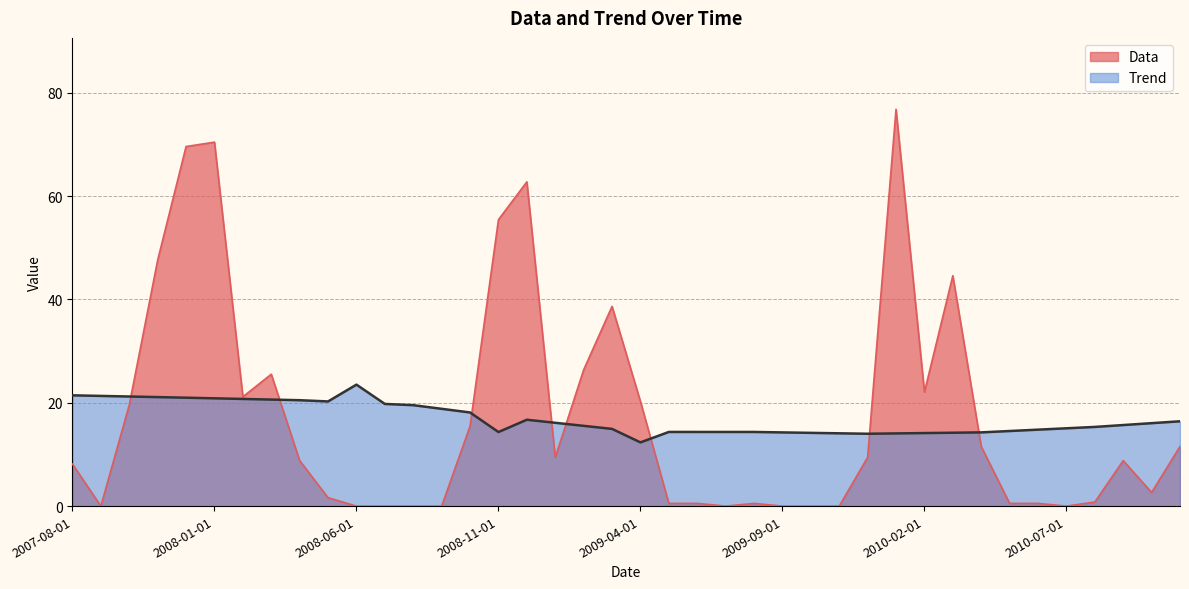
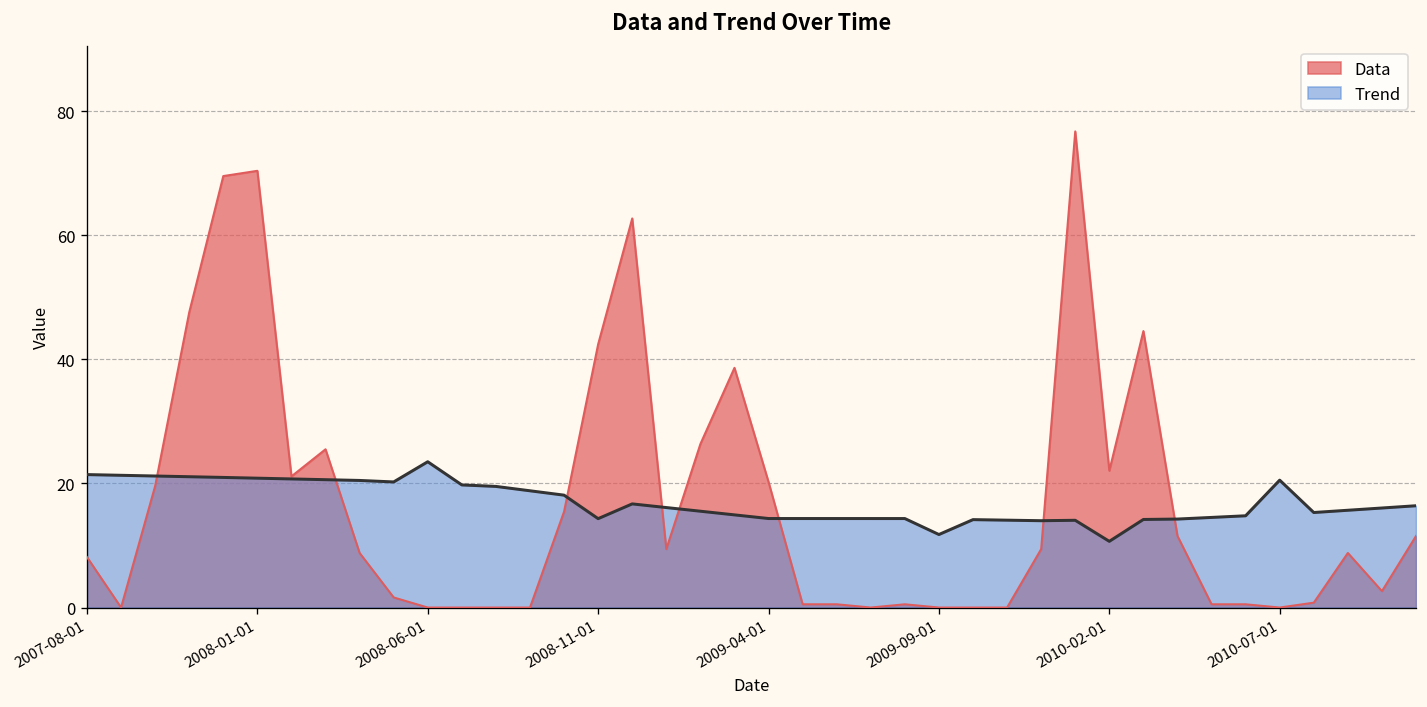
Data, 2008-11-01: 55 -> 42
Trend, 2009-04-01: 12 -> 14
Trend, 2009-09-01: 14 -> 12
Trend, 2010-02-01: 14 -> 11
Trend, 2010-07-01: 15 -> 21
